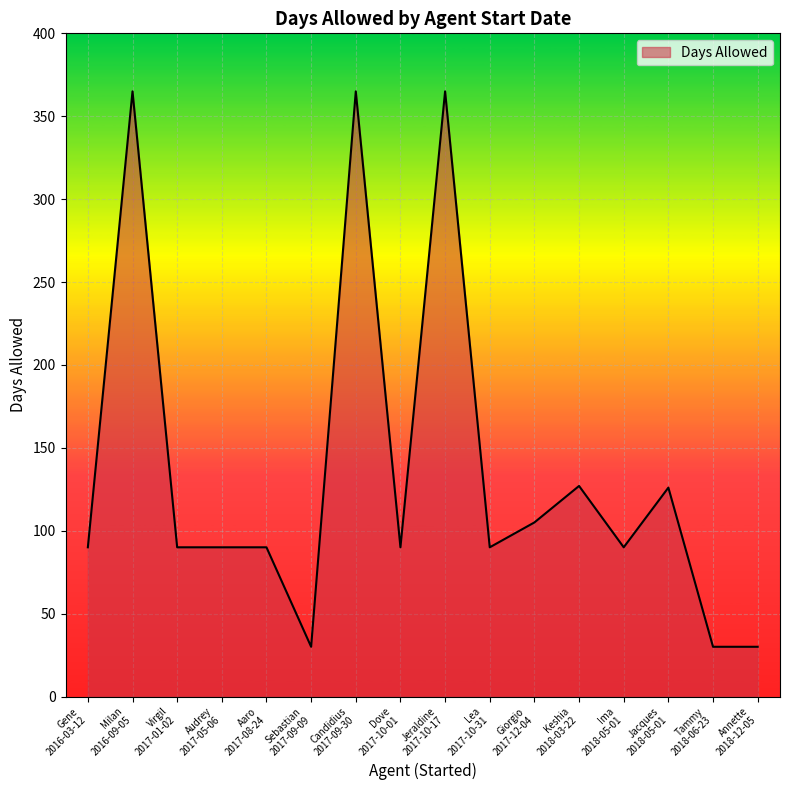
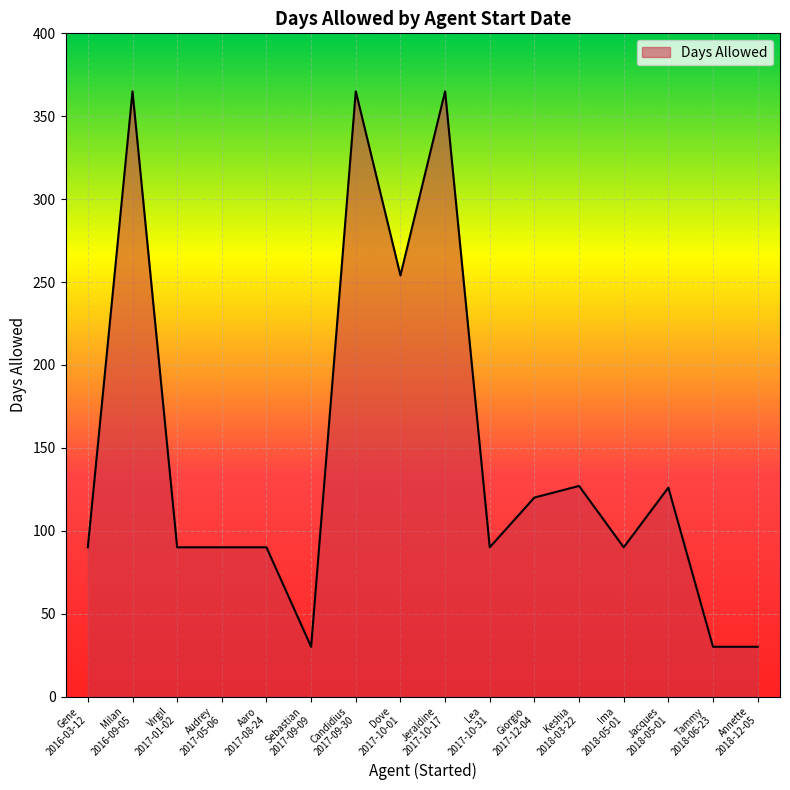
Dove 2017-10-01: 90 -> 254
Giorgio 2017-12-04: 105 -> 120
